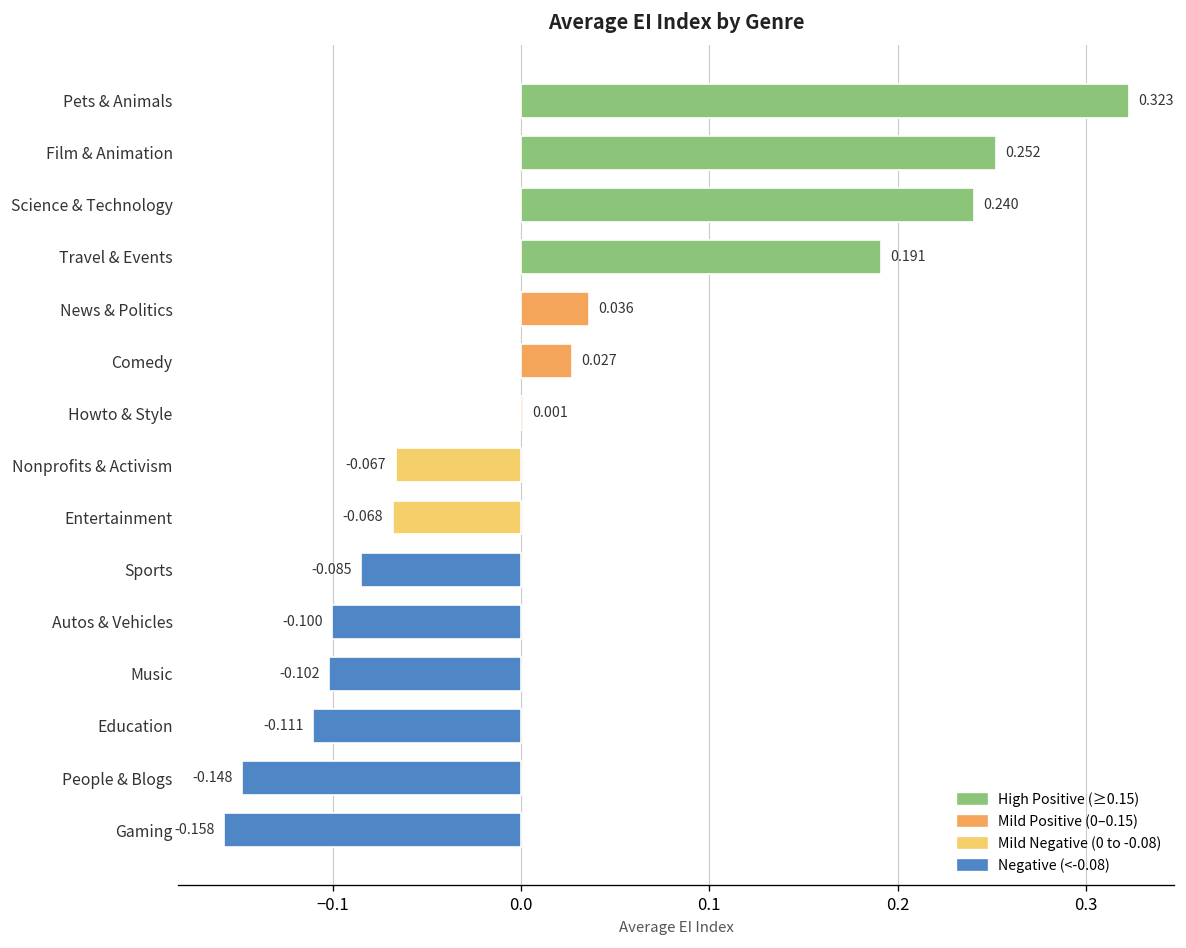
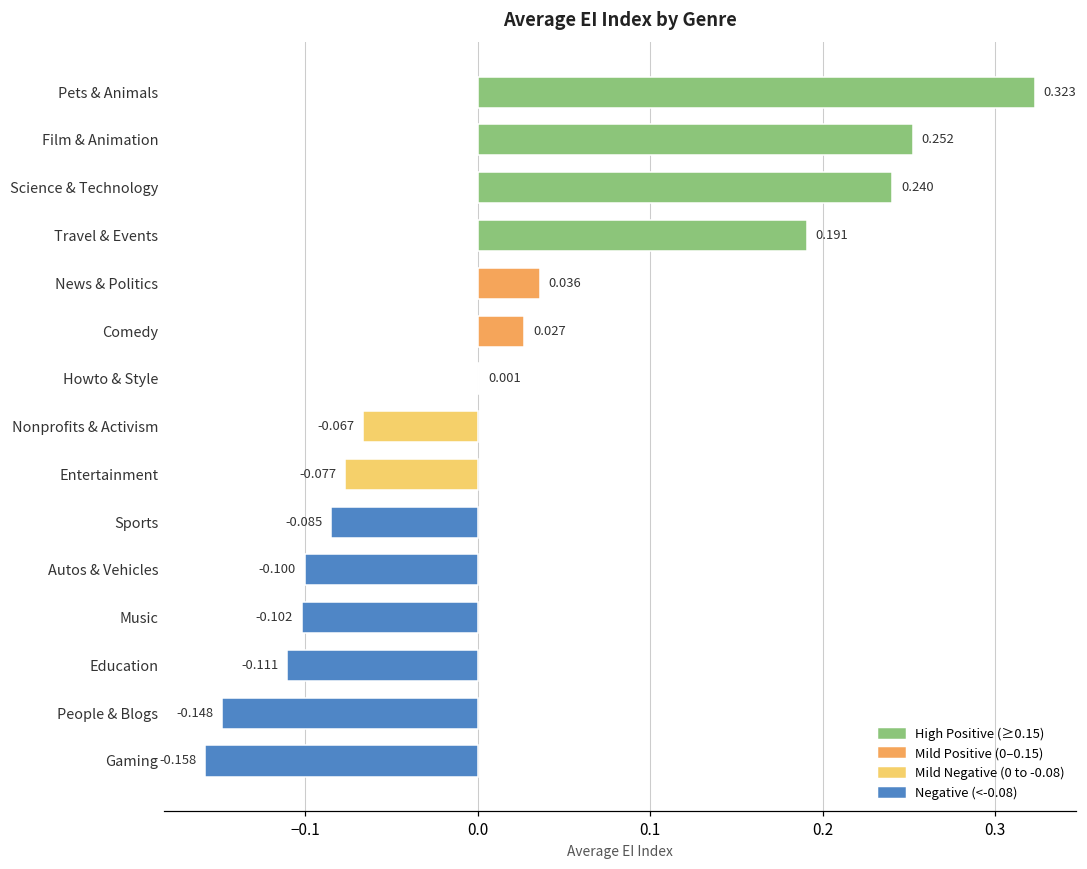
Entertainment: -0.068 -> -0.077
